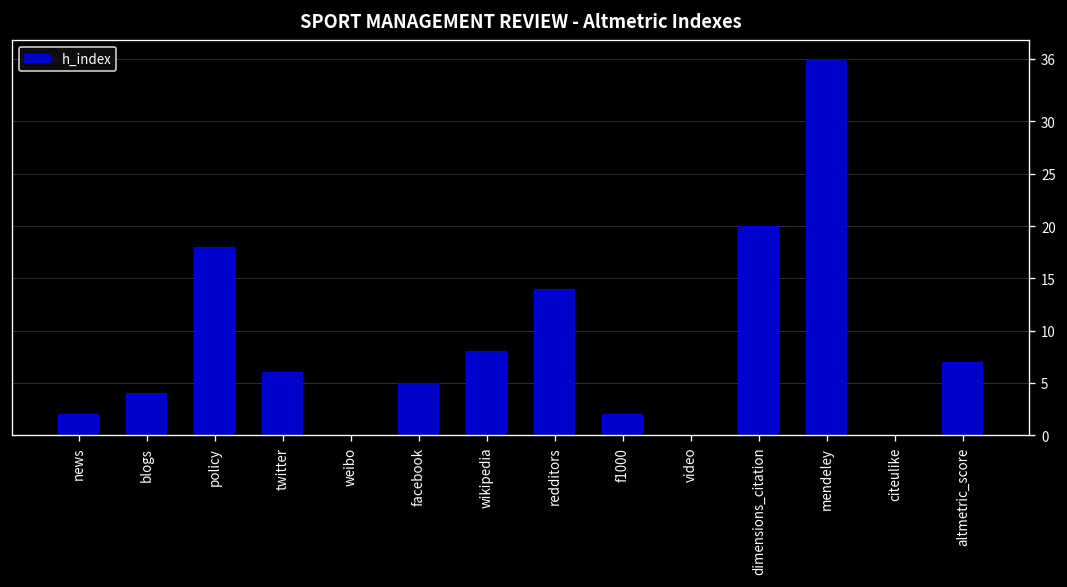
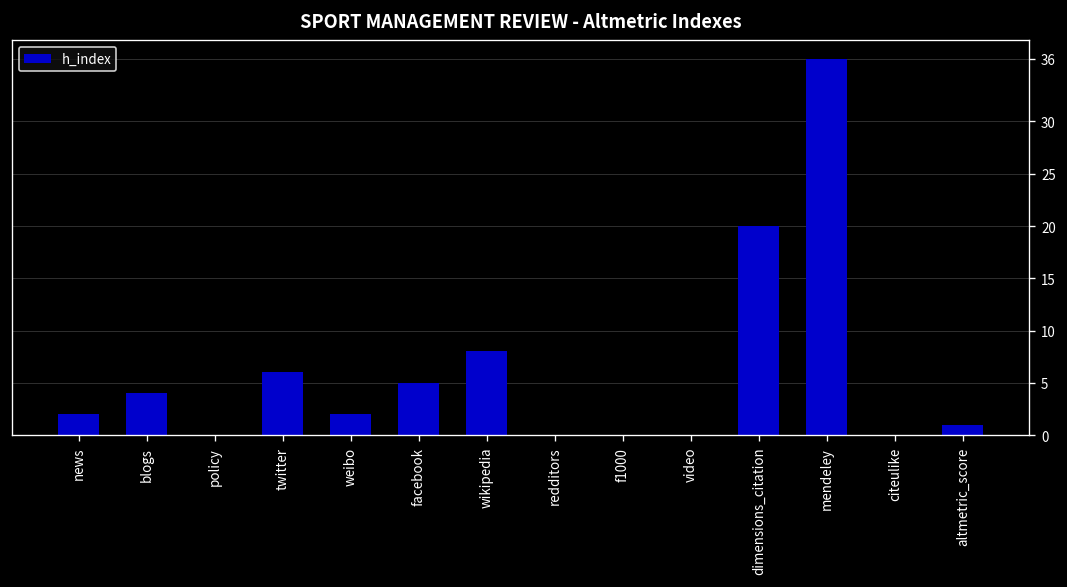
policy: 18 -> 0
weibo: 0 -> 2
redditors: 14 -> 0
f1000: 2 -> 0
altmetric_score: 7 -> 1
